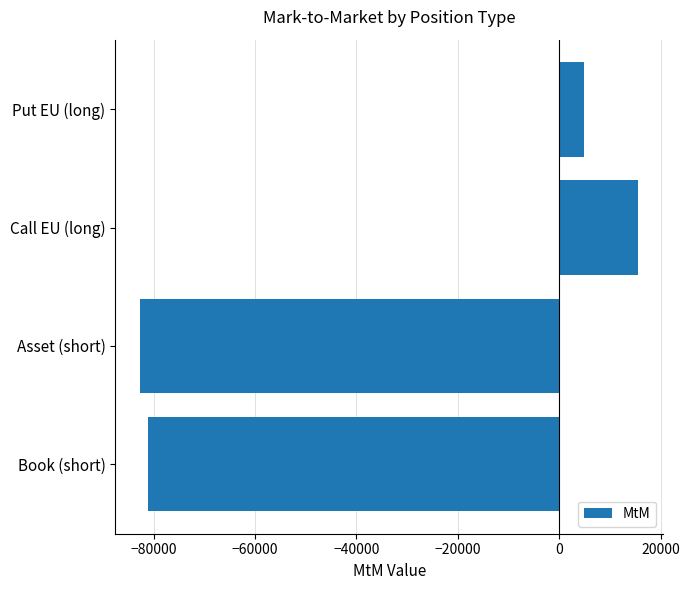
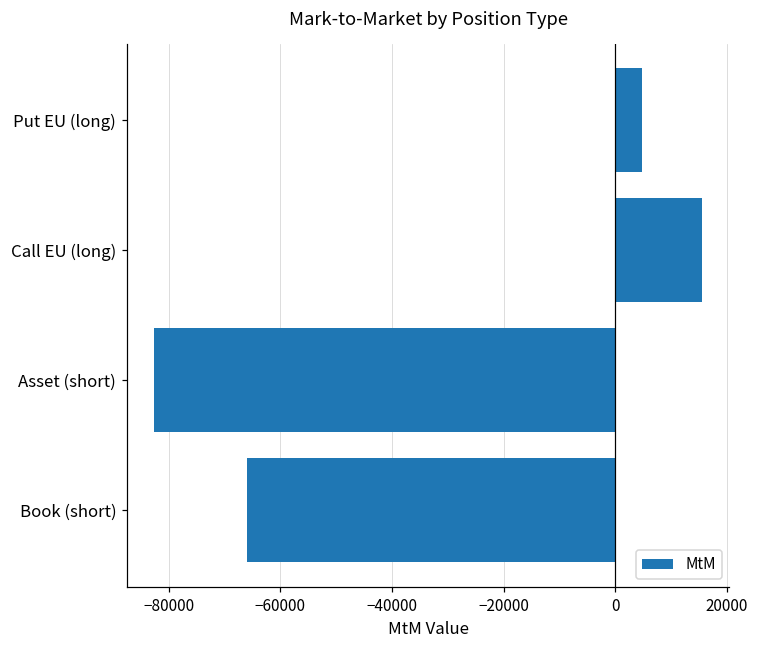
Book (short): -81000 -> -66000
